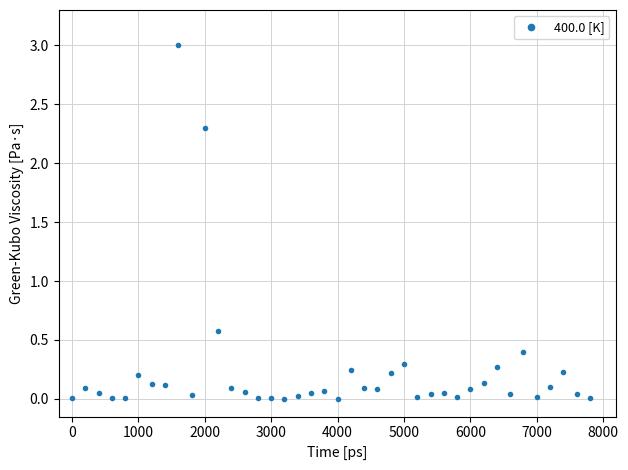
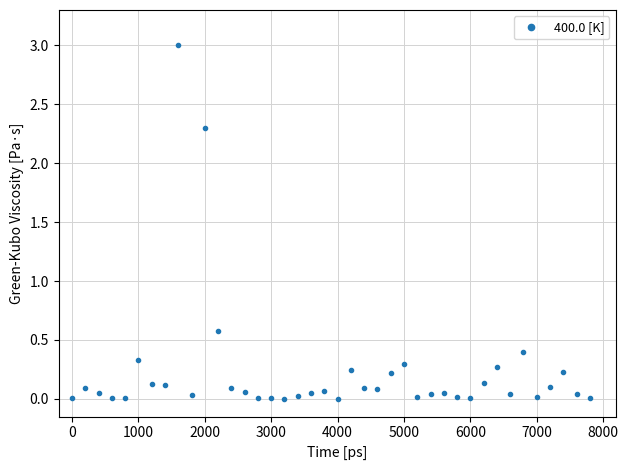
1000: 0.20 -> 0.33
6000: 0.09 -> 0.01
